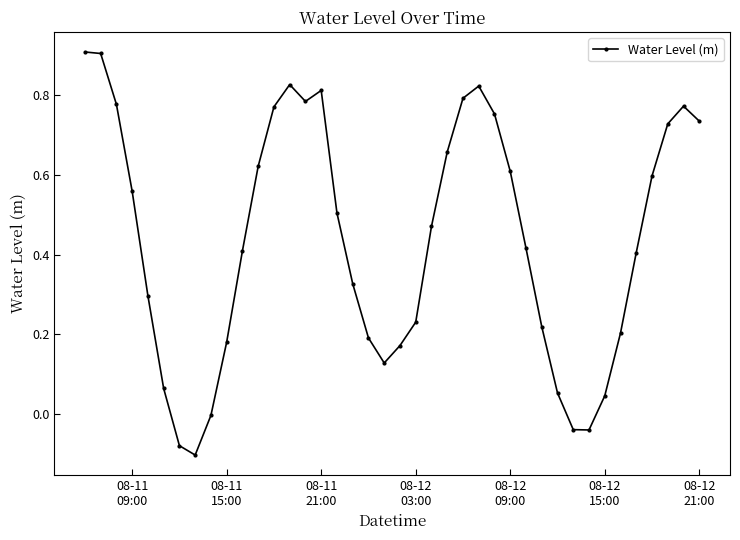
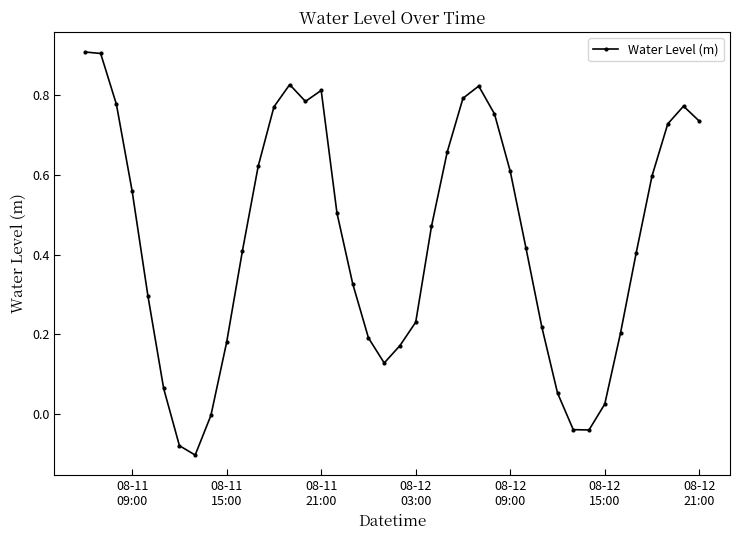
08-12 15:00: 0.05 -> 0.03
